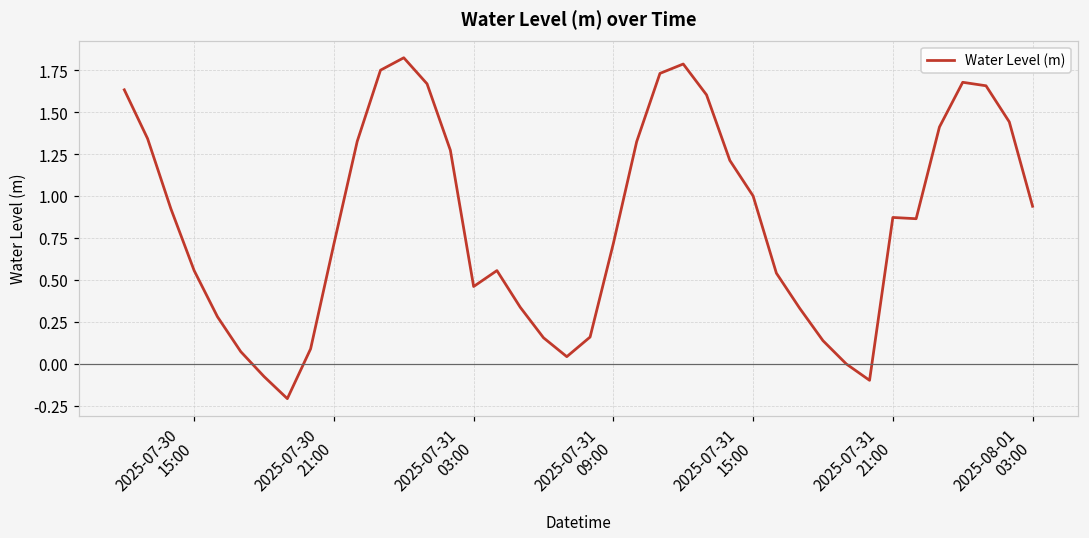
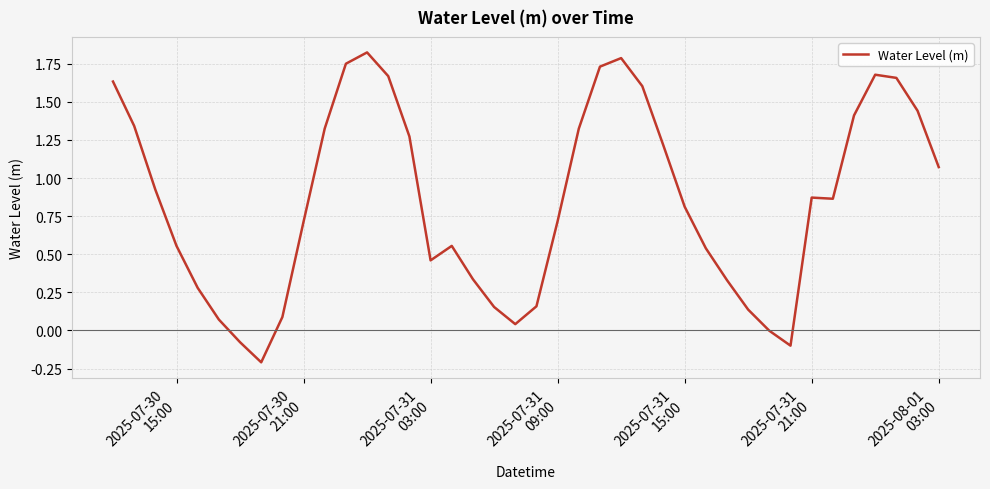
2025-07-31 15:00: 1.00 -> 0.81
2025-08-01 03:00: 0.94 -> 1.07
